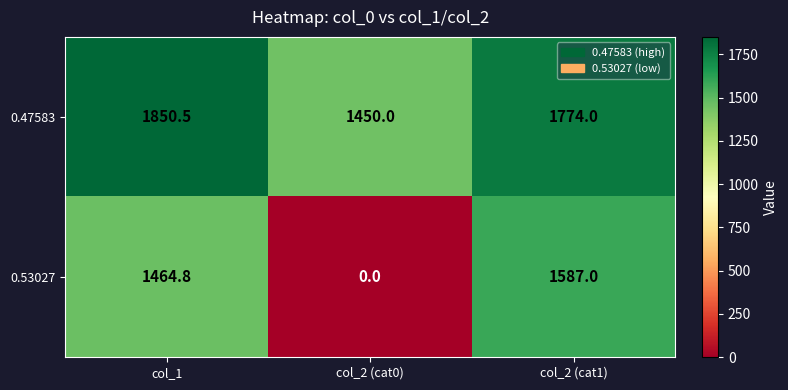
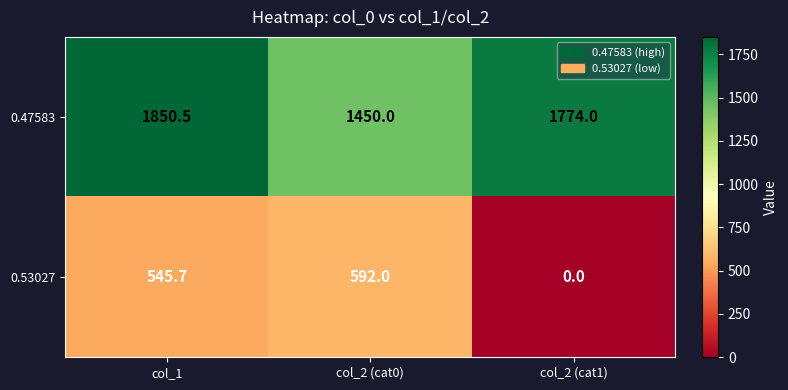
0.53027, col_1: 1464.8 -> 545.7
0.53027, col_2 (cat0): 0.0 -> 592.0
0.53027, col_2 (cat1): 1587.0 -> 0.0
